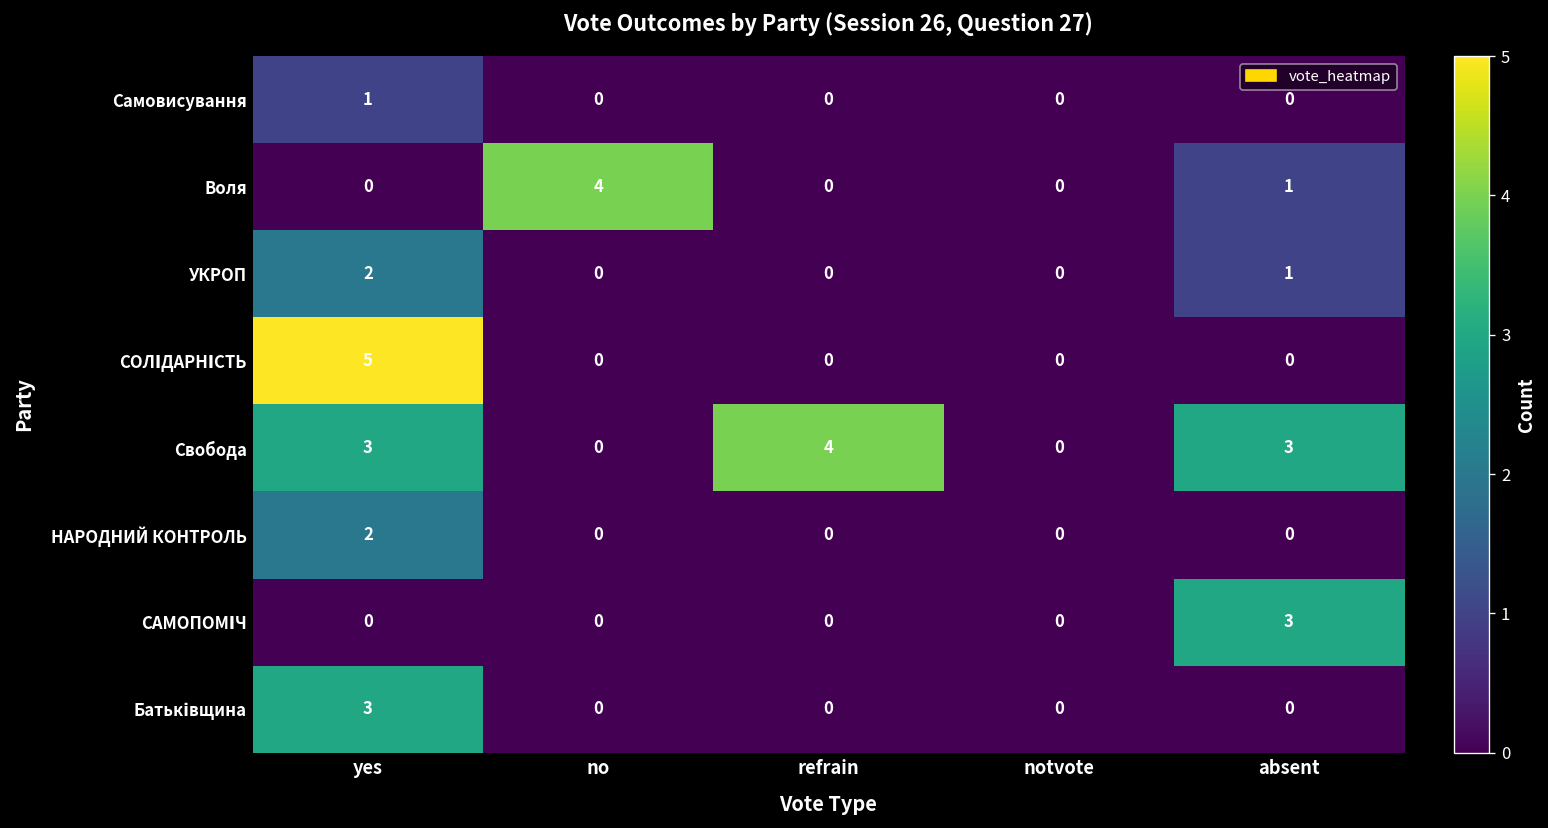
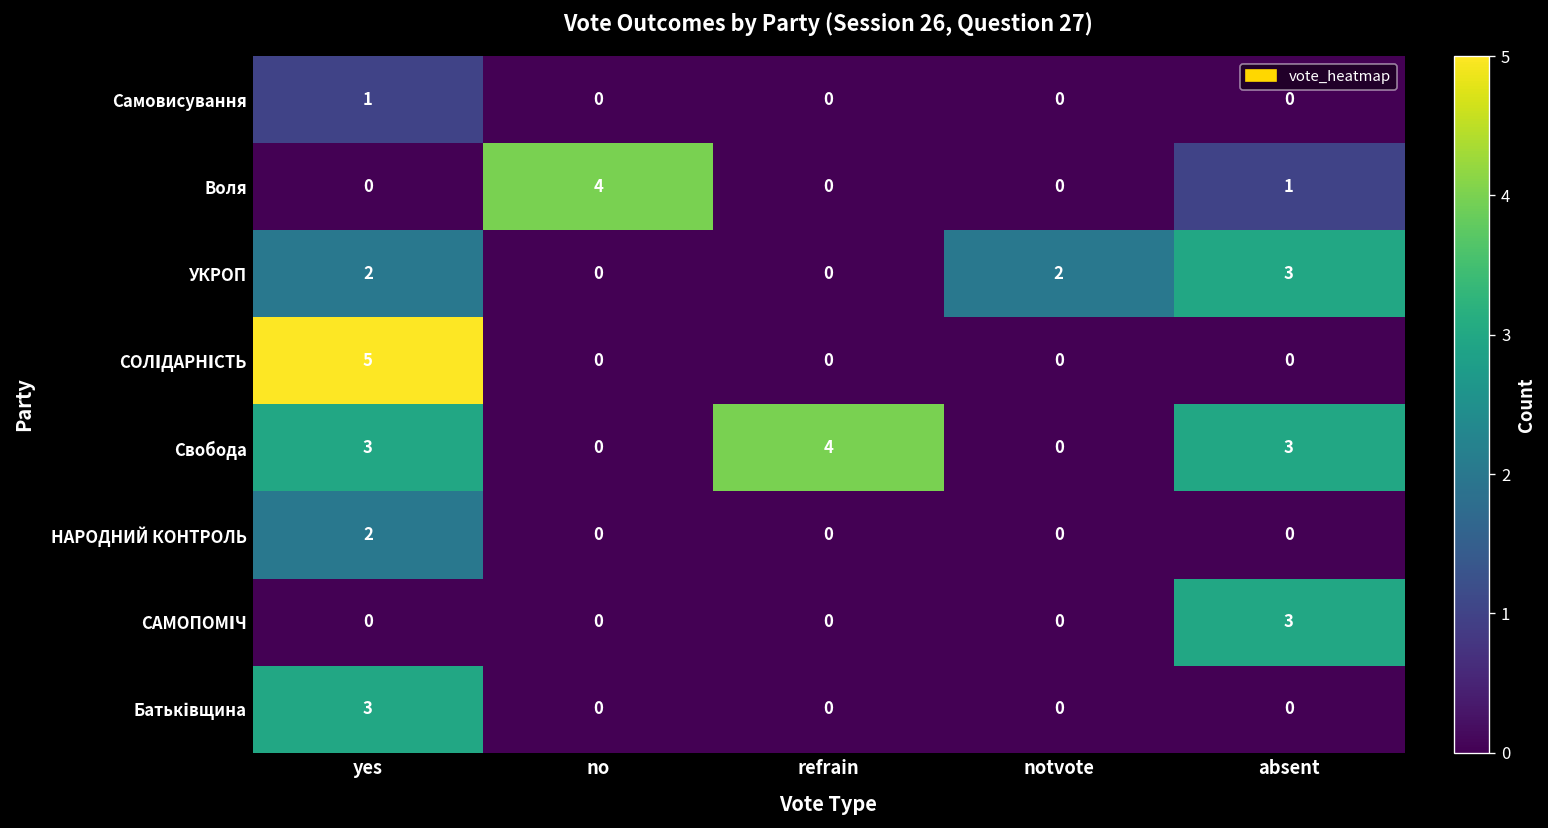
УКРОП, notvote: 0 -> 2
УКРОП, absent: 1 -> 3
